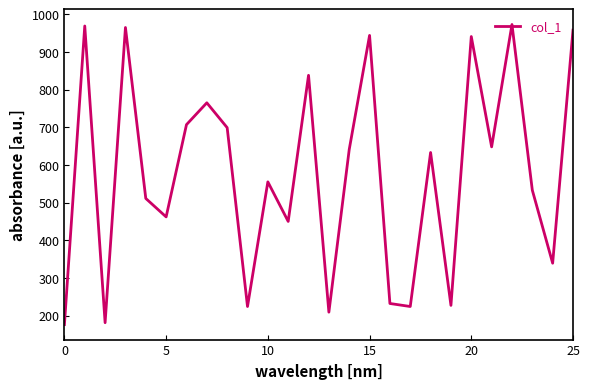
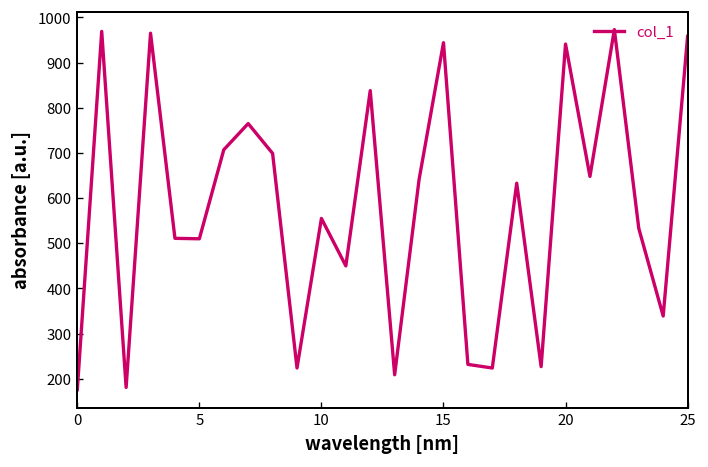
5: 460 -> 510
